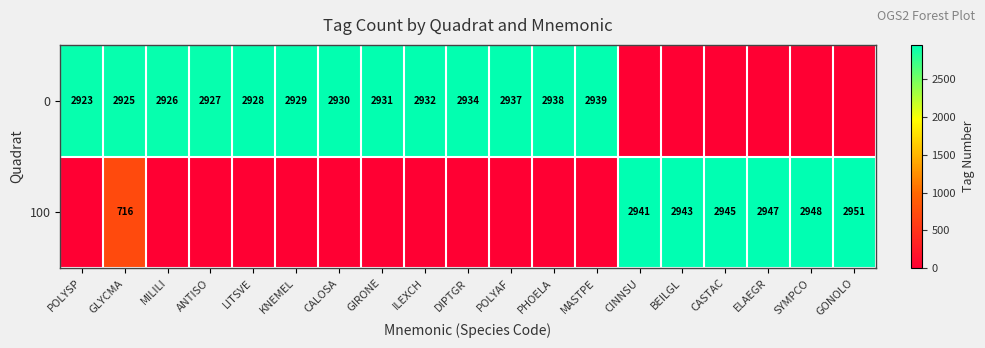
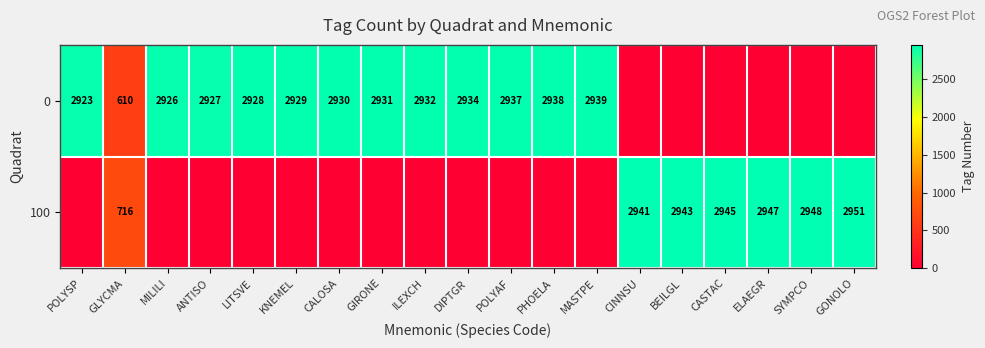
0, GLYCMA: 2925 -> 610
